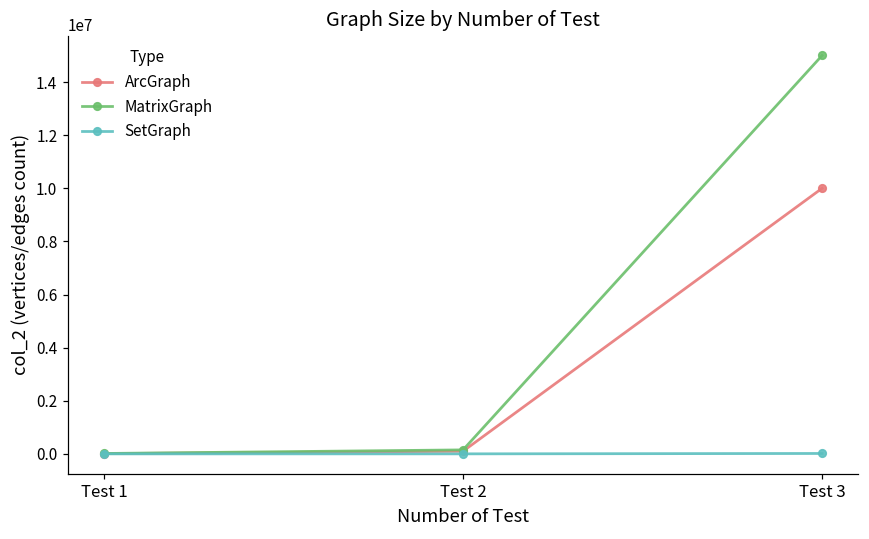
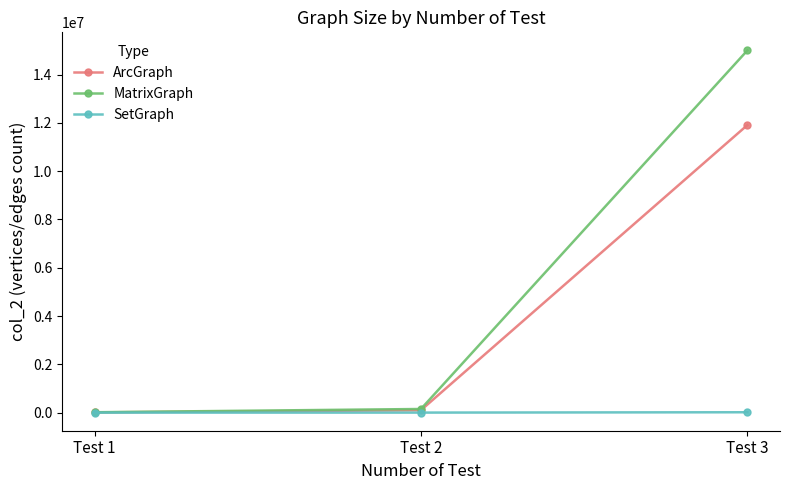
ArcGraph, Test 3: 10000000 -> 11900000
